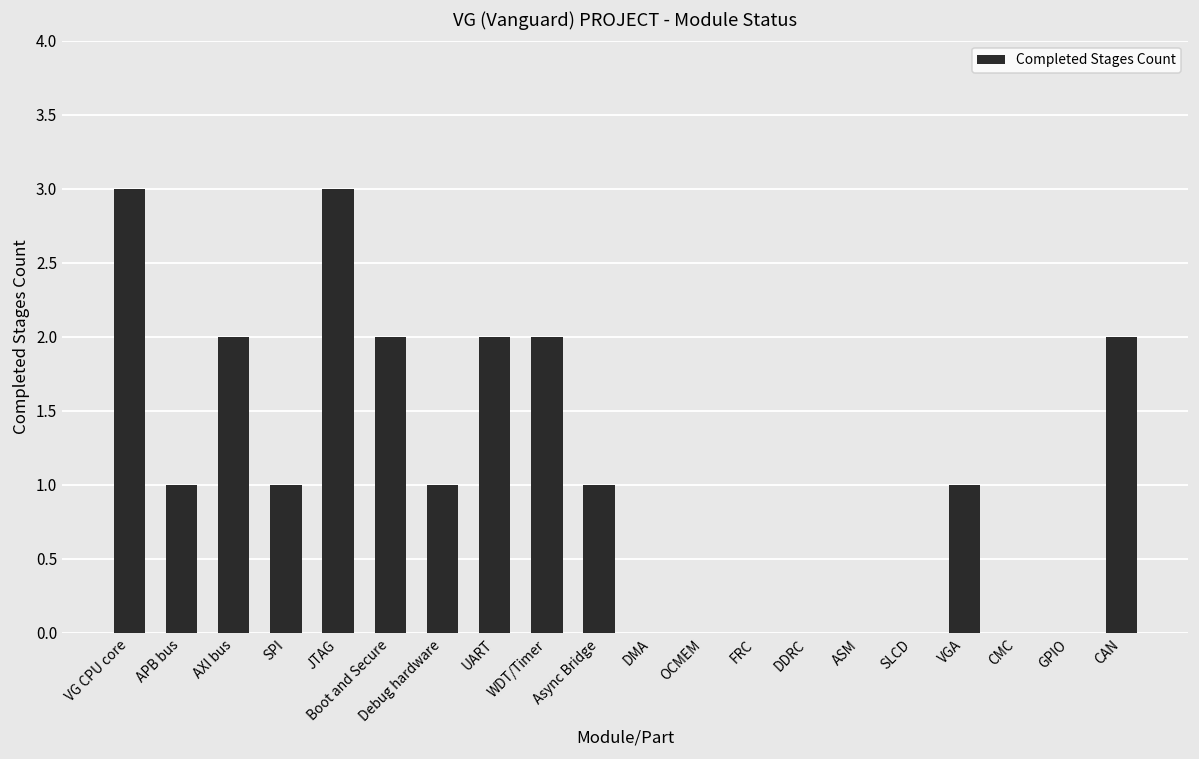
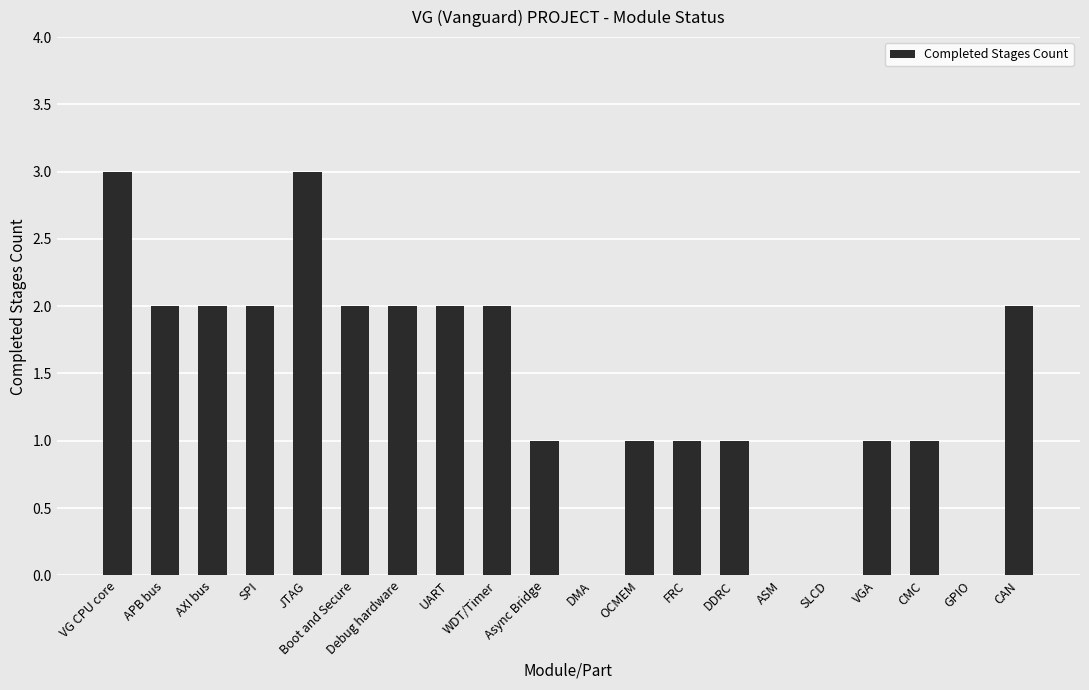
APB bus: 1 -> 2
SPI: 1 -> 2
Debug hardware: 1 -> 2
OCMEM: 0 -> 1
FRC: 0 -> 1
DDRC: 0 -> 1
CMC: 0 -> 1
